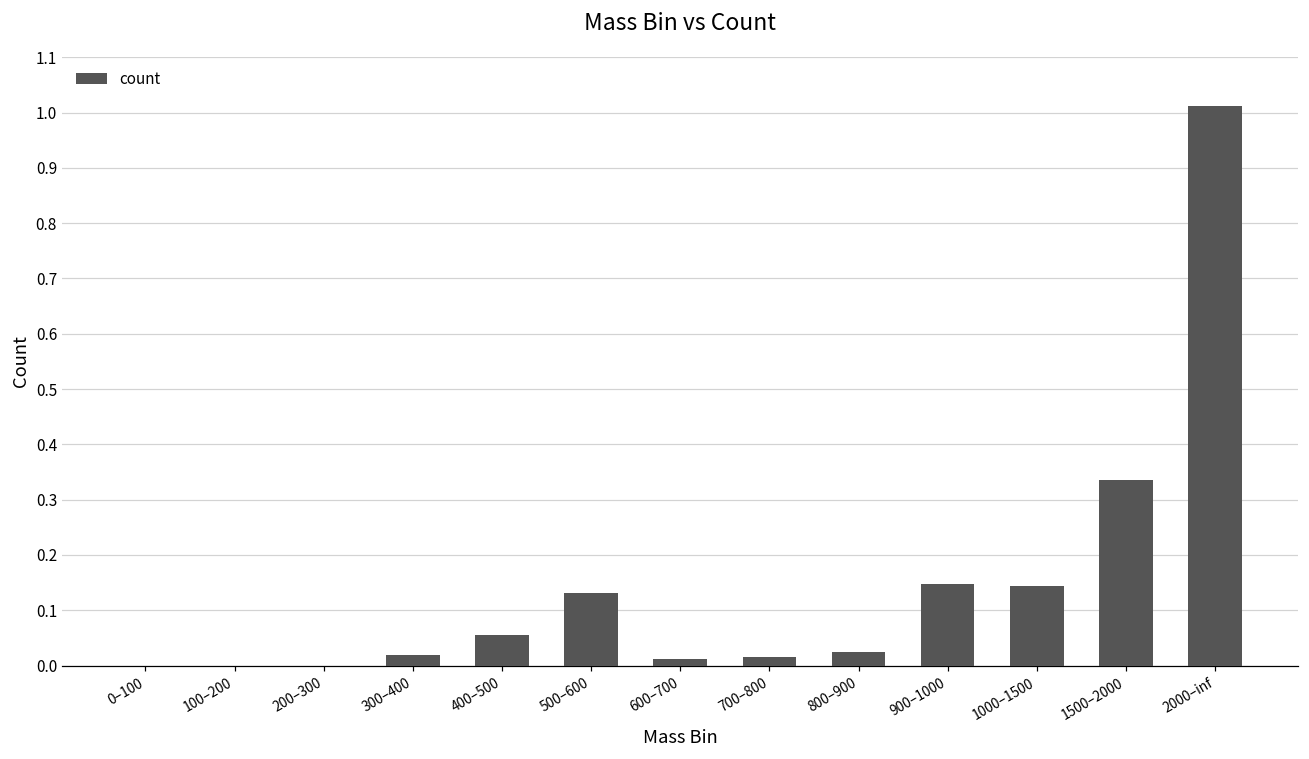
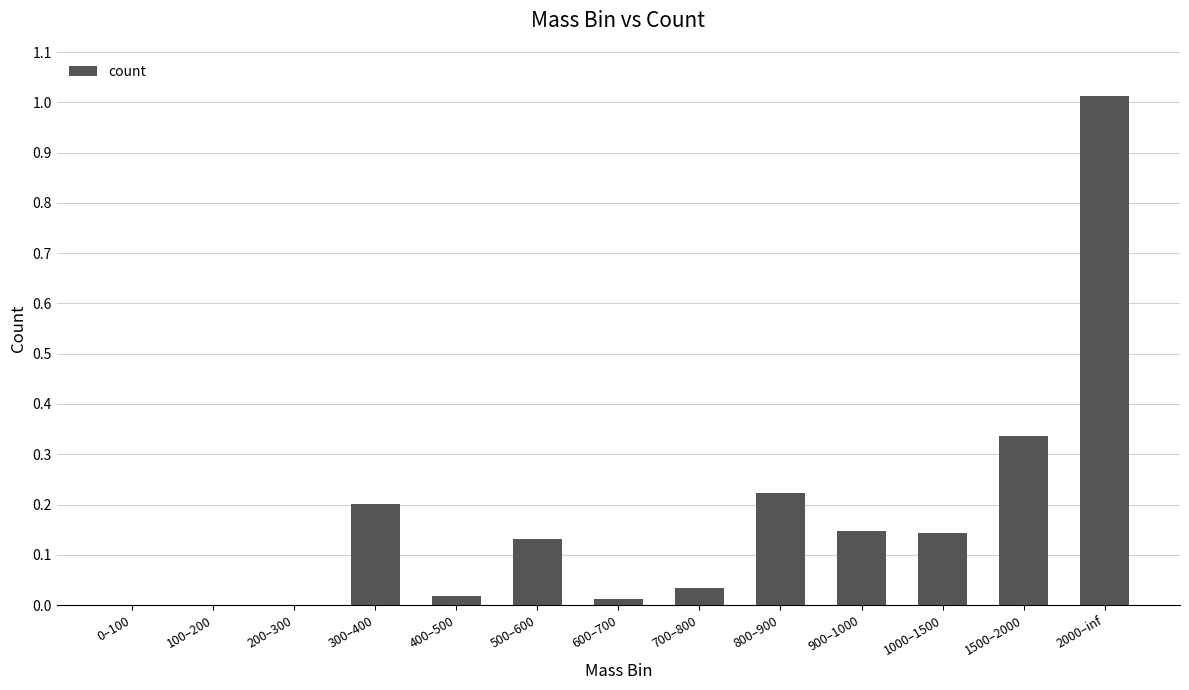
300–400: 0.02 -> 0.20
400–500: 0.06 -> 0.02
700–800: 0.01 -> 0.03
800–900: 0.02 -> 0.22
